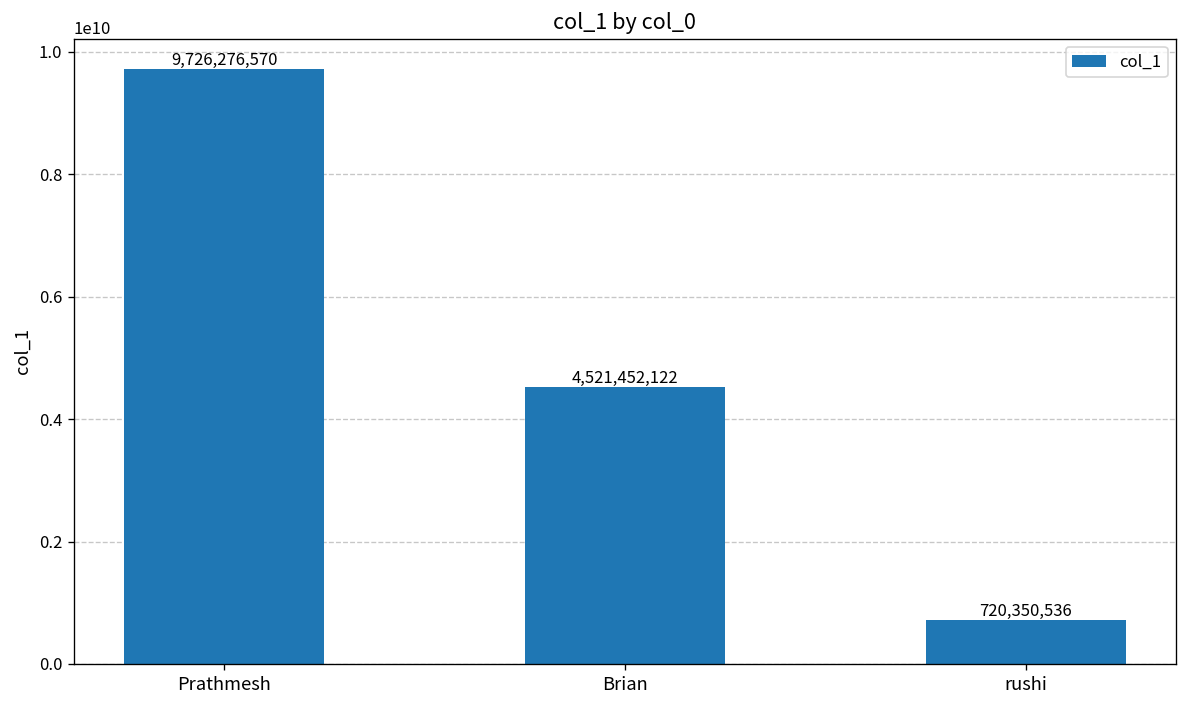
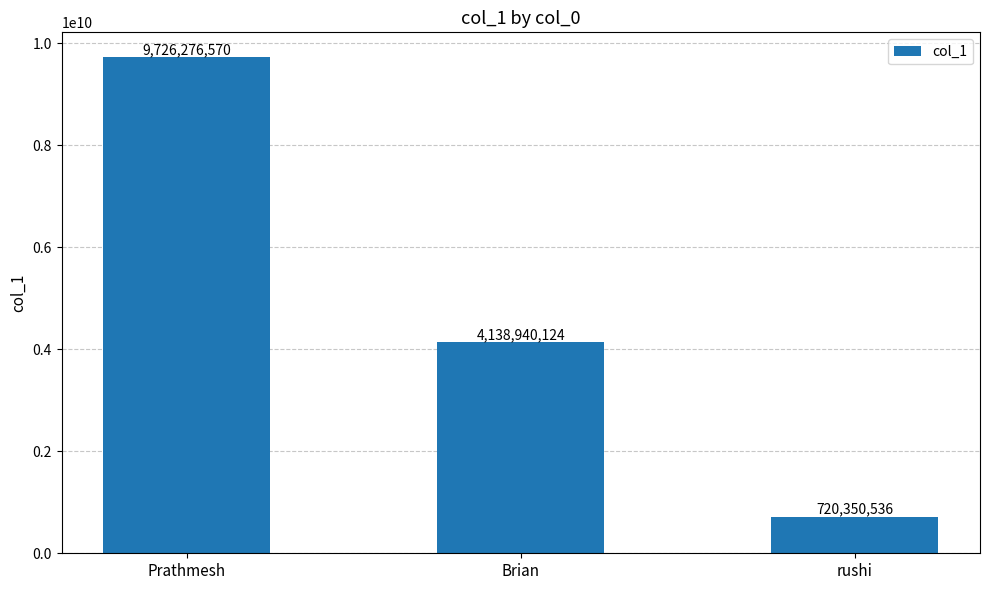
Brian: 4,521,452,122 -> 4,138,940,124
